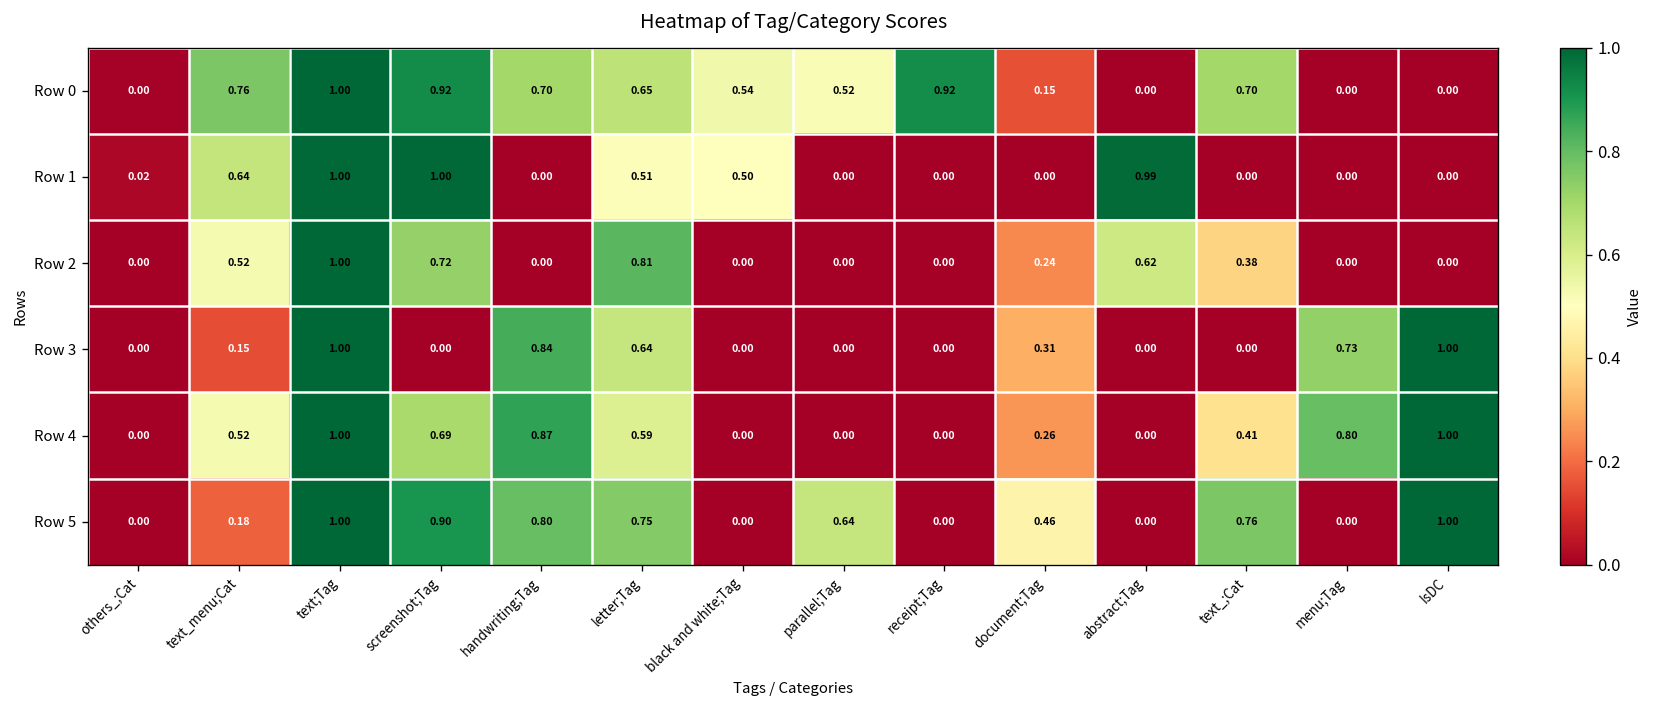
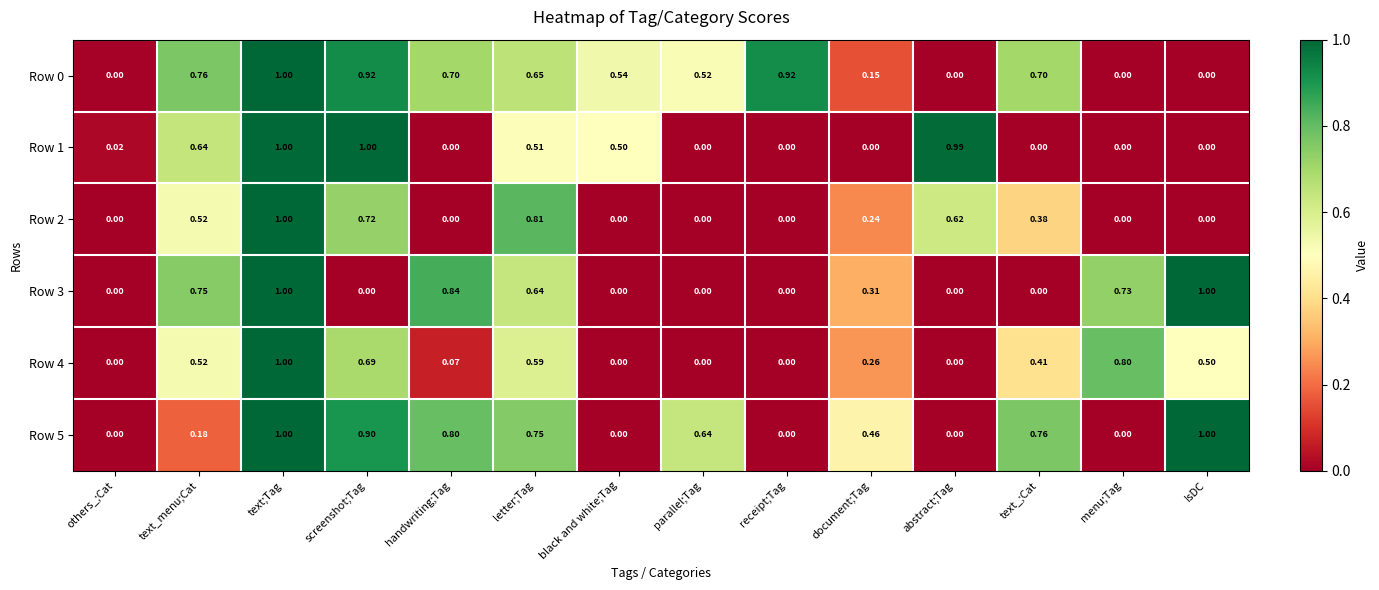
Row 3, text_menu;Cat: 0.15 -> 0.75
Row 4, handwriting;Tag: 0.87 -> 0.07
Row 4, IsDC: 1.00 -> 0.50
